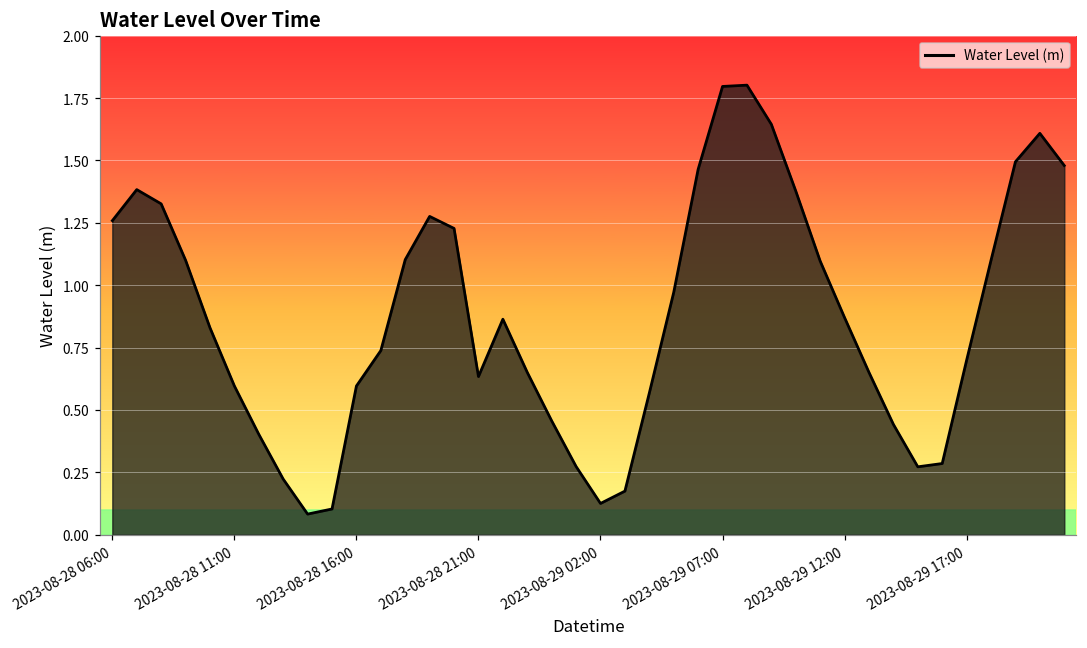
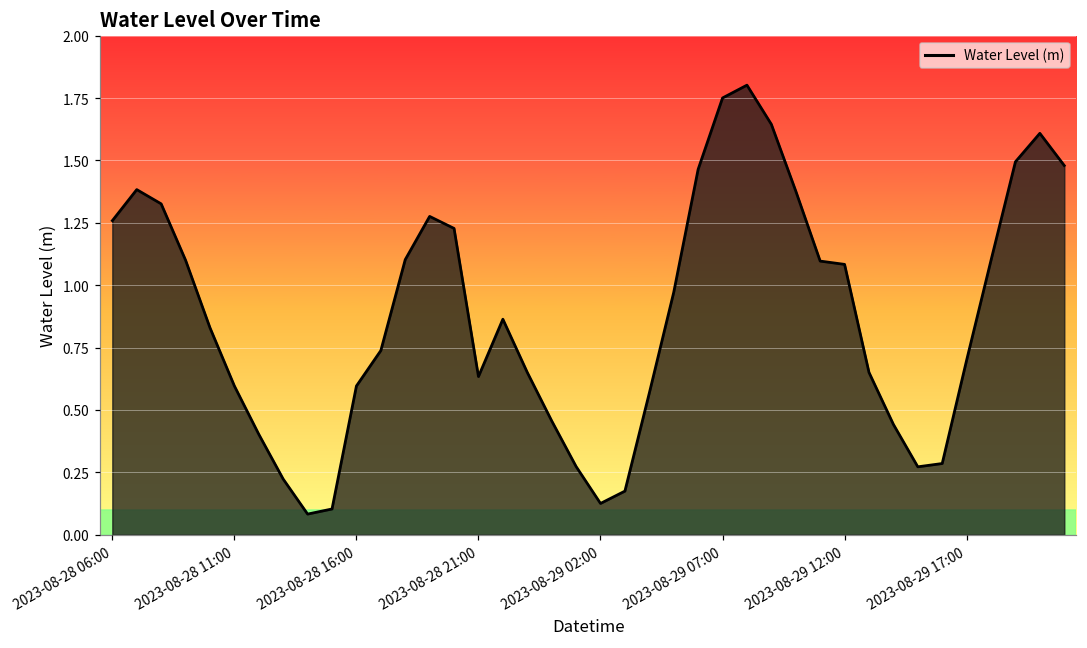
2023-08-29 07:00: 1.80 -> 1.75
2023-08-29 12:00: 0.87 -> 1.08
